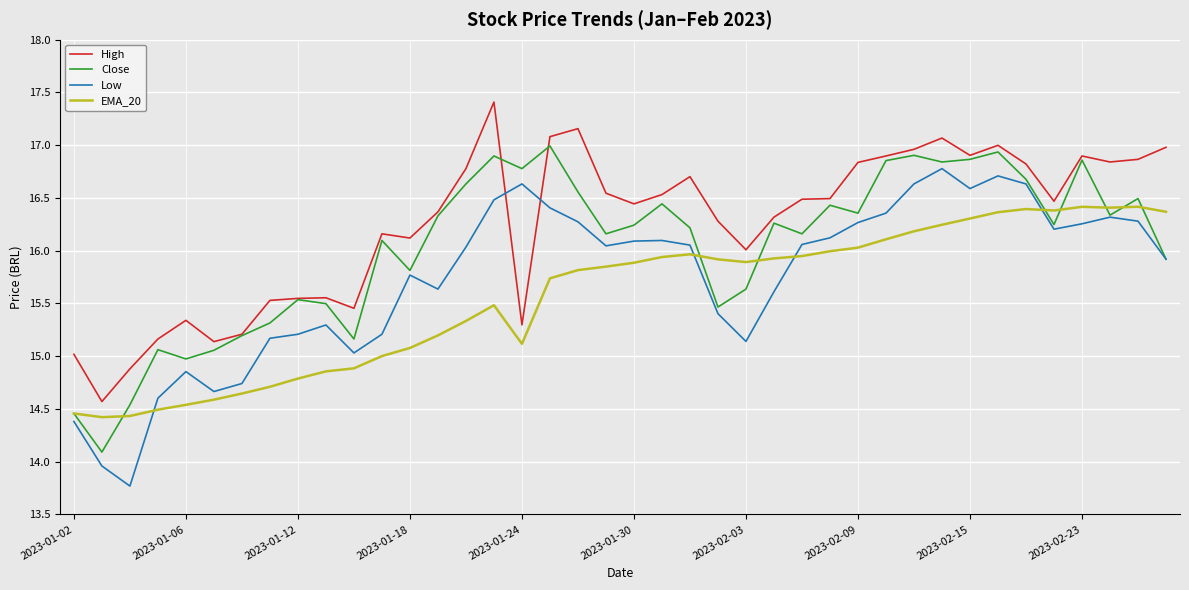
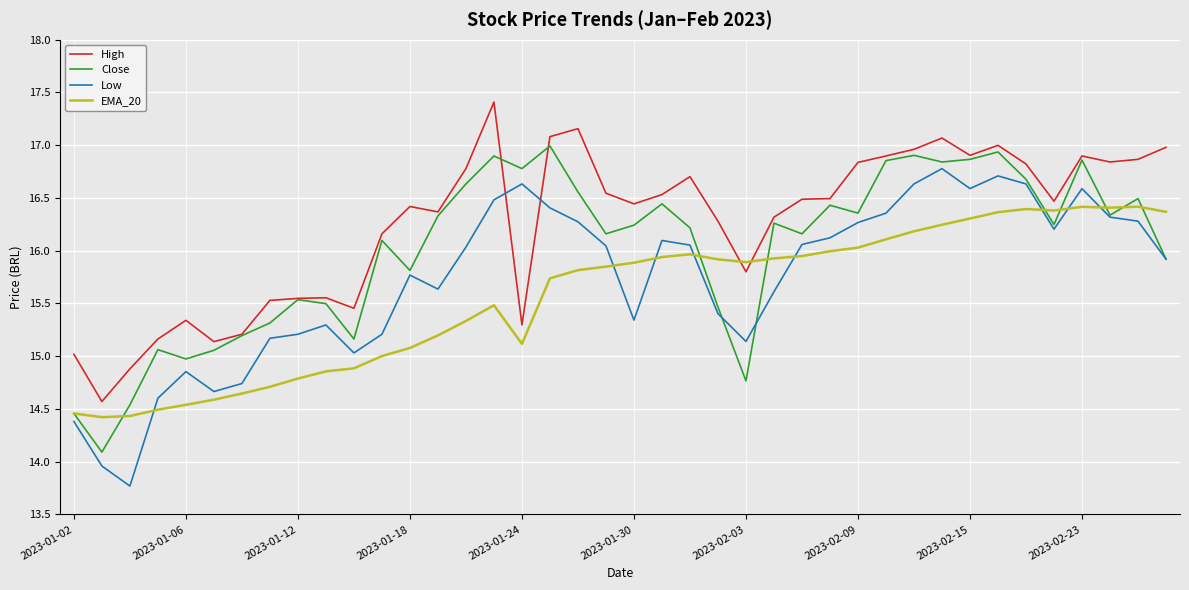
High, 2023-01-18: 16.12 -> 16.42
Low, 2023-01-30: 16.09 -> 15.34
High, 2023-02-03: 16.01 -> 15.80
Close, 2023-02-03: 15.64 -> 14.77
Low, 2023-02-23: 16.26 -> 16.59
